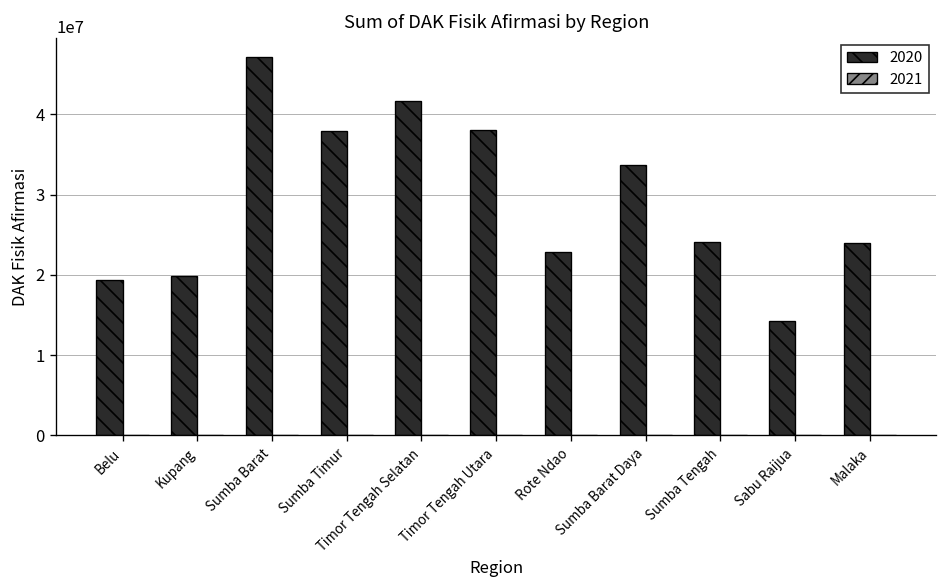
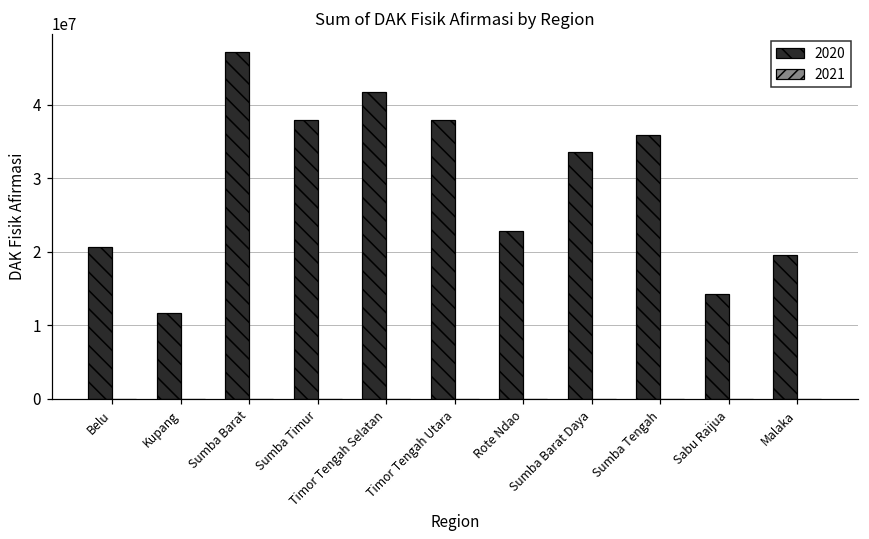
2020, Belu: 19000000 -> 21000000
2020, Kupang: 20000000 -> 12000000
2020, Sumba Tengah: 24000000 -> 36000000
2020, Malaka: 24000000 -> 20000000
